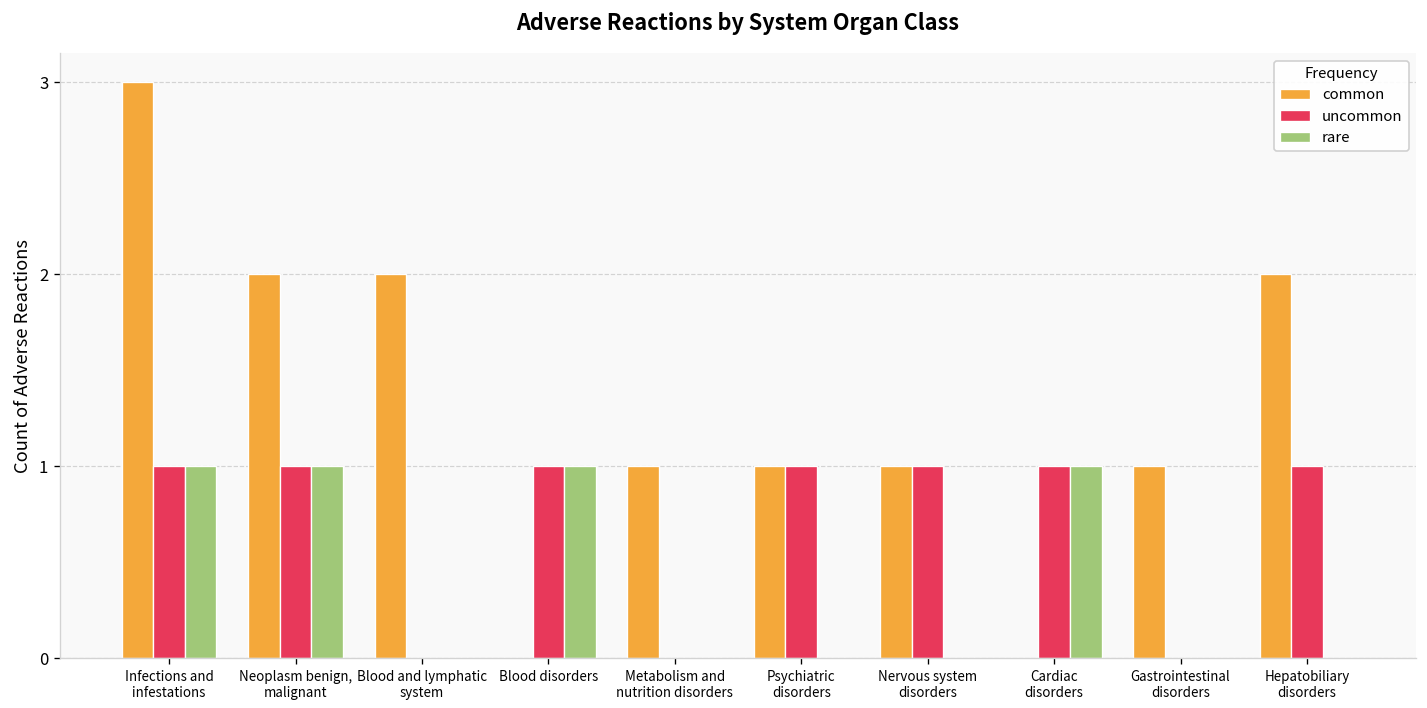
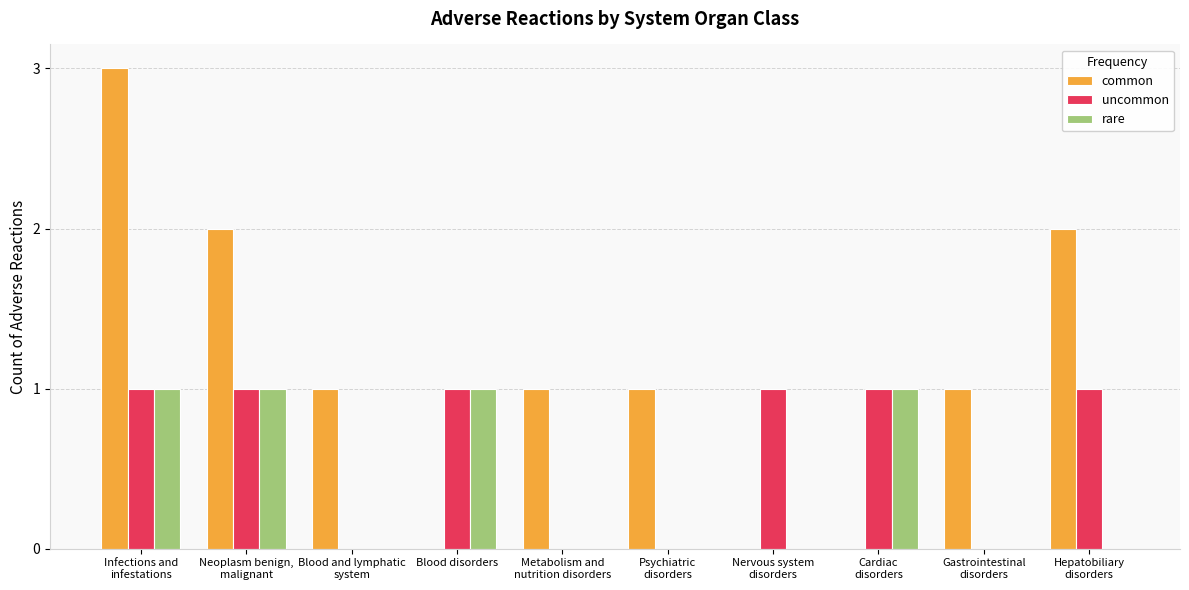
common, Blood and lymphatic system: 2 -> 1
uncommon, Psychiatric disorders: 1 -> 0
common, Nervous system disorders: 1 -> 0
